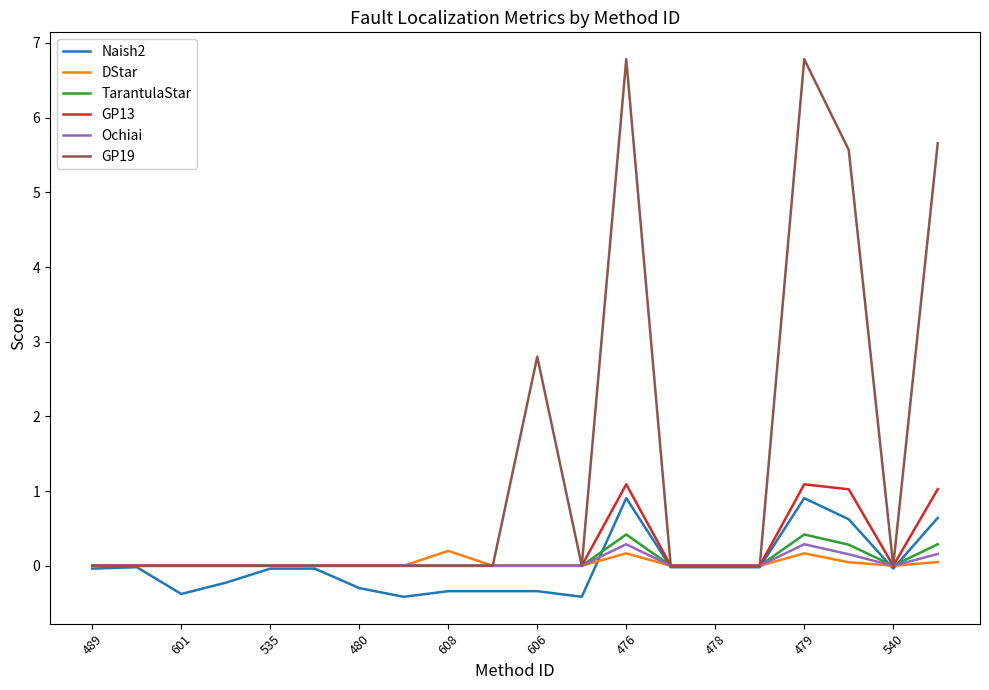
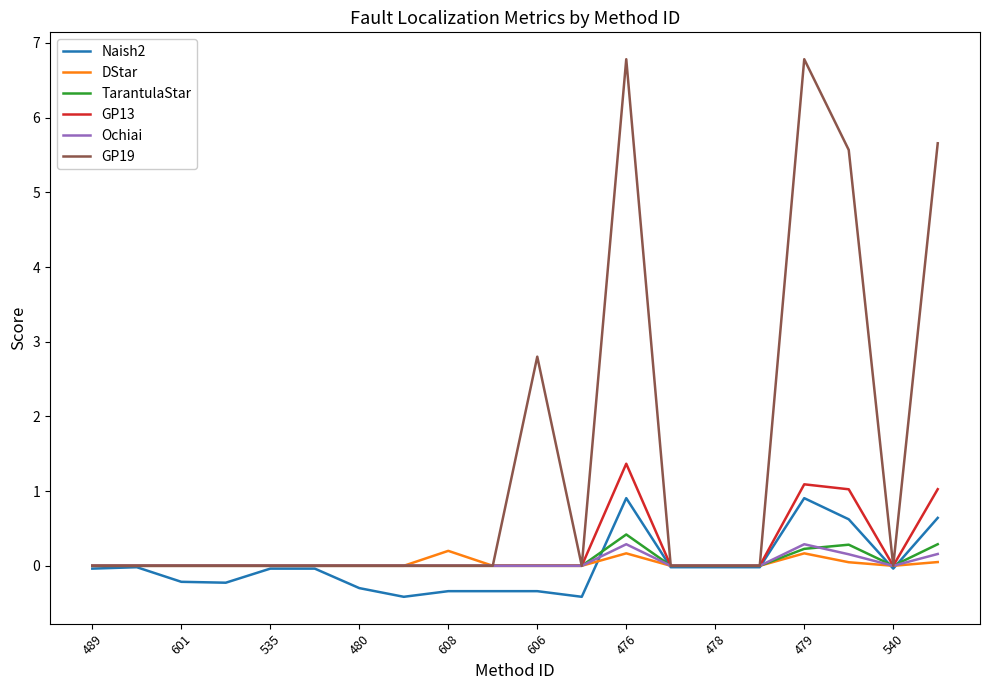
Naish2, 601: -0.4 -> -0.2
GP13, 476: 1.1 -> 1.4
TarantulaStar, 479: 0.4 -> 0.2
